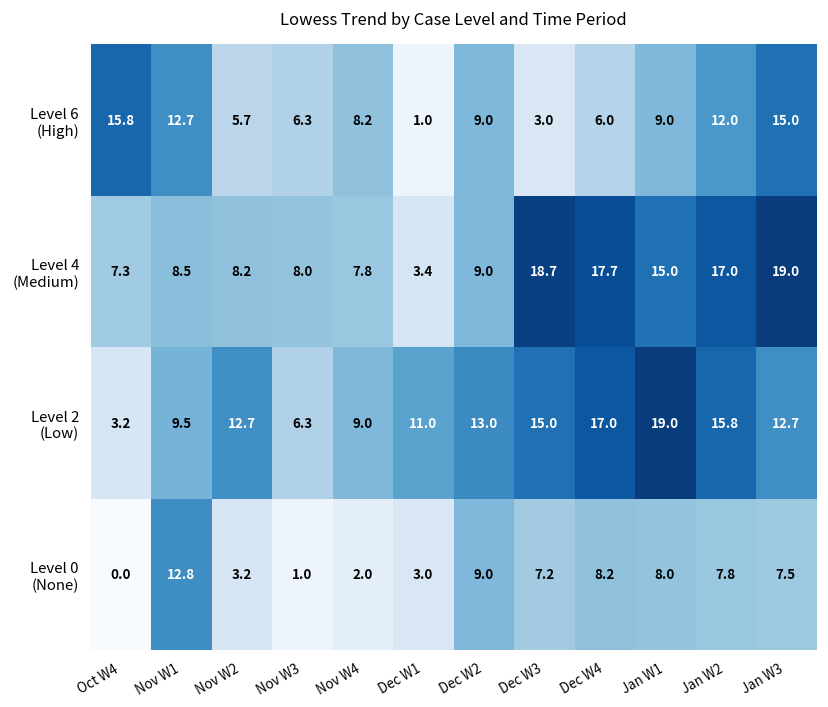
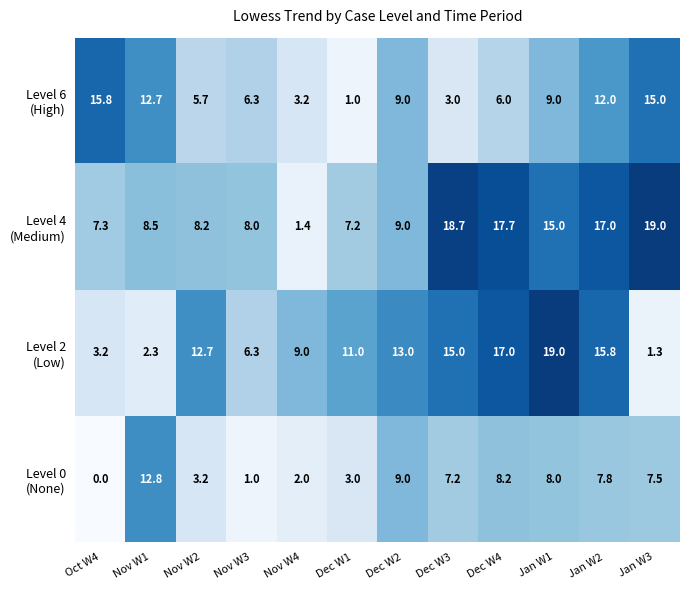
Level 6 (High), Nov W4: 8.2 -> 3.2
Level 4 (Medium), Nov W4: 7.8 -> 1.4
Level 4 (Medium), Dec W1: 3.4 -> 7.2
Level 2 (Low), Nov W1: 9.5 -> 2.3
Level 2 (Low), Jan W3: 12.7 -> 1.3
